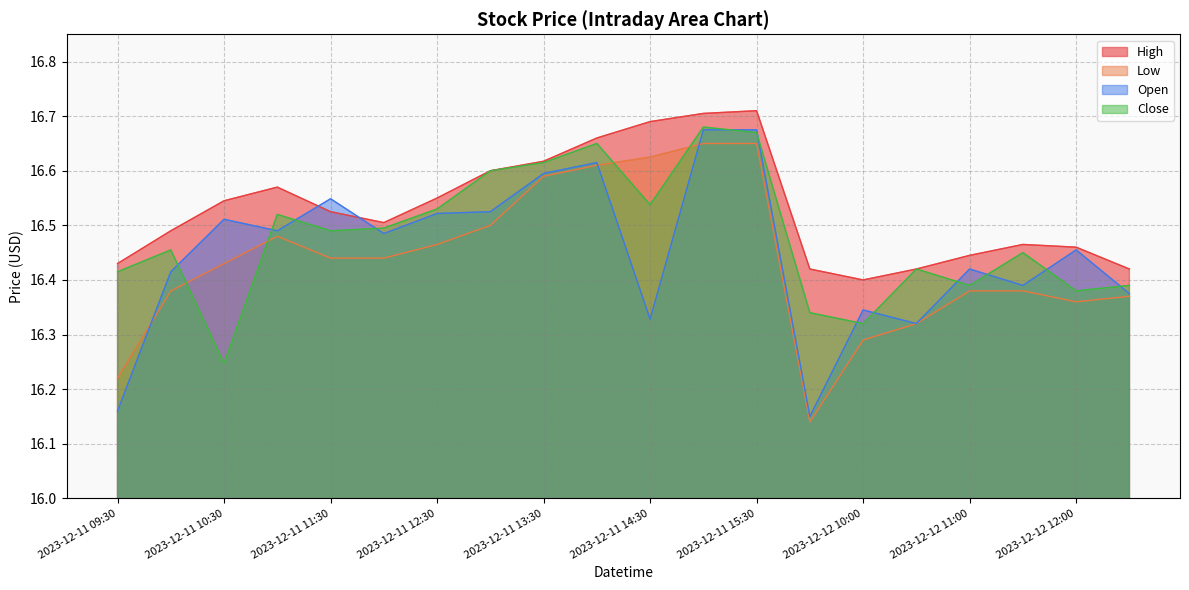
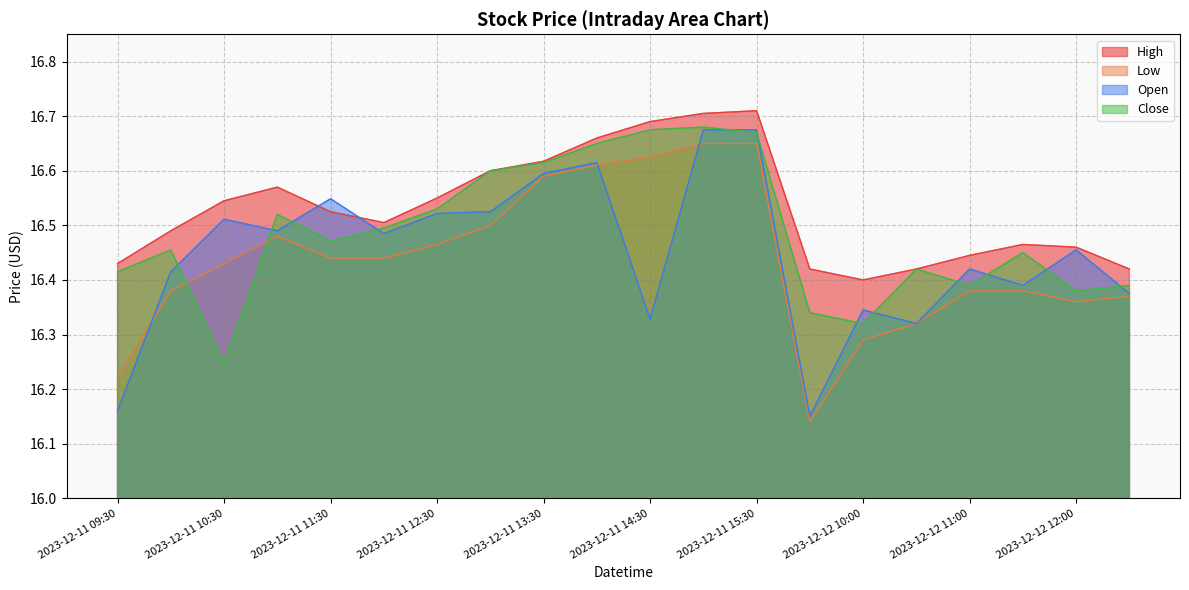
Close, 2023-12-11 11:30: 16.49 -> 16.47
Close, 2023-12-11 14:30: 16.54 -> 16.67
